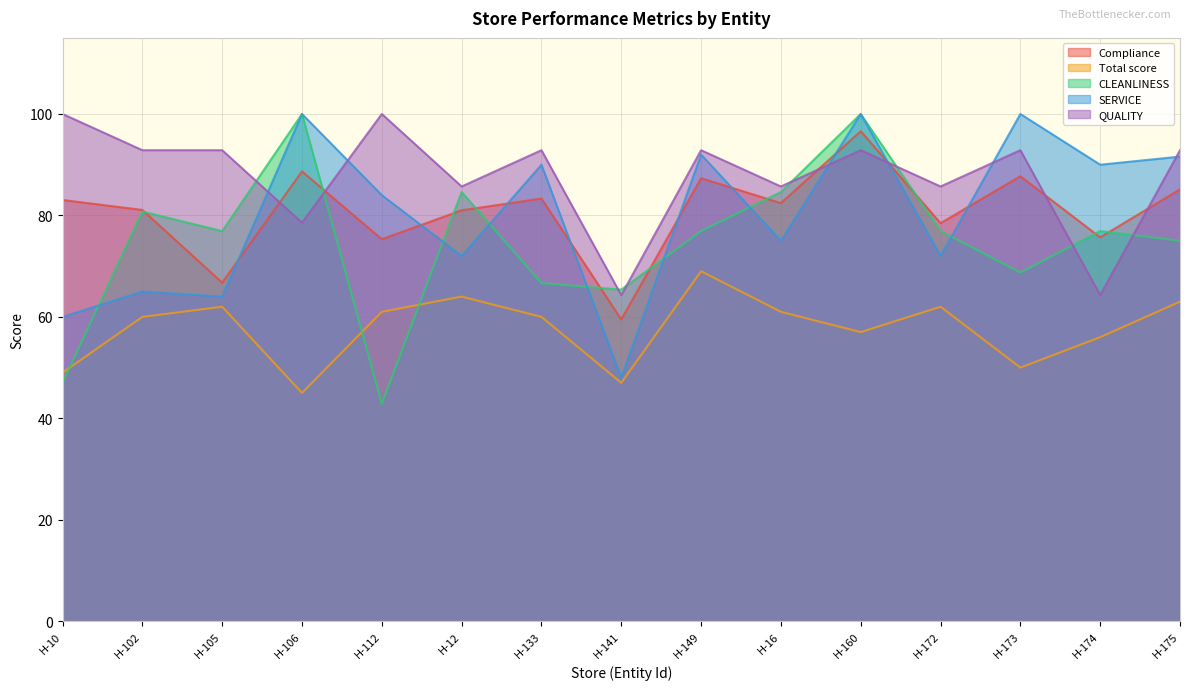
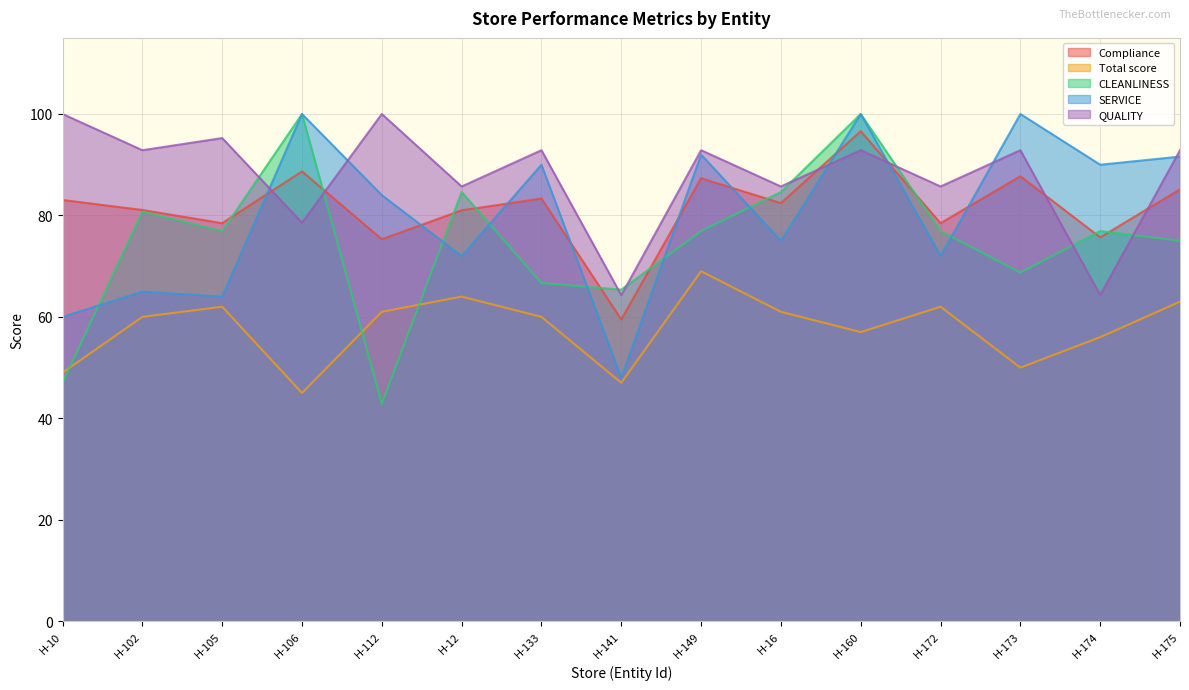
Compliance, H-105: 67 -> 78
QUALITY, H-105: 93 -> 95
